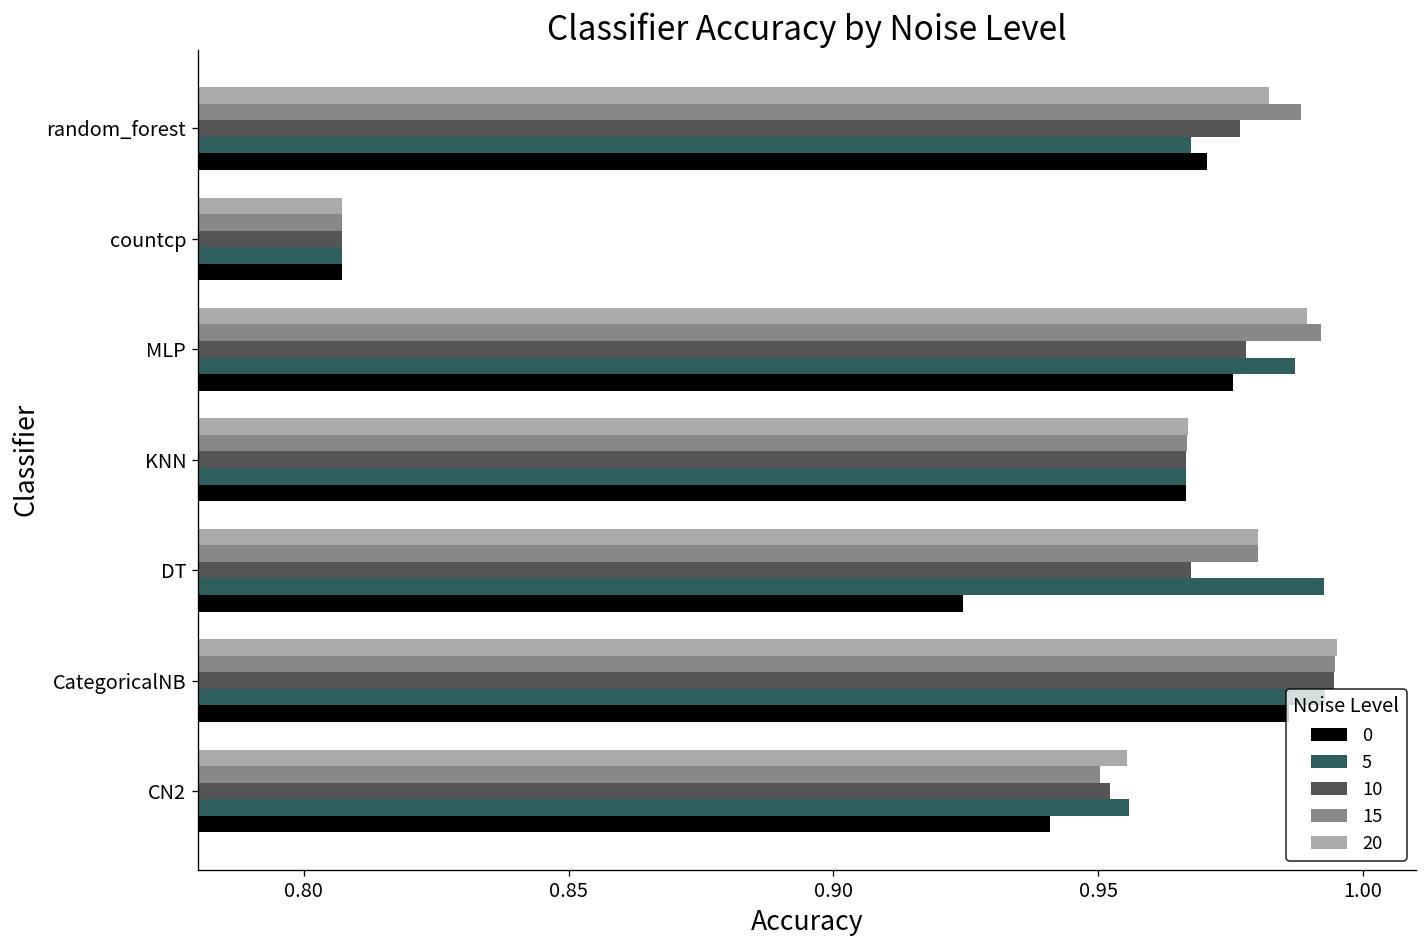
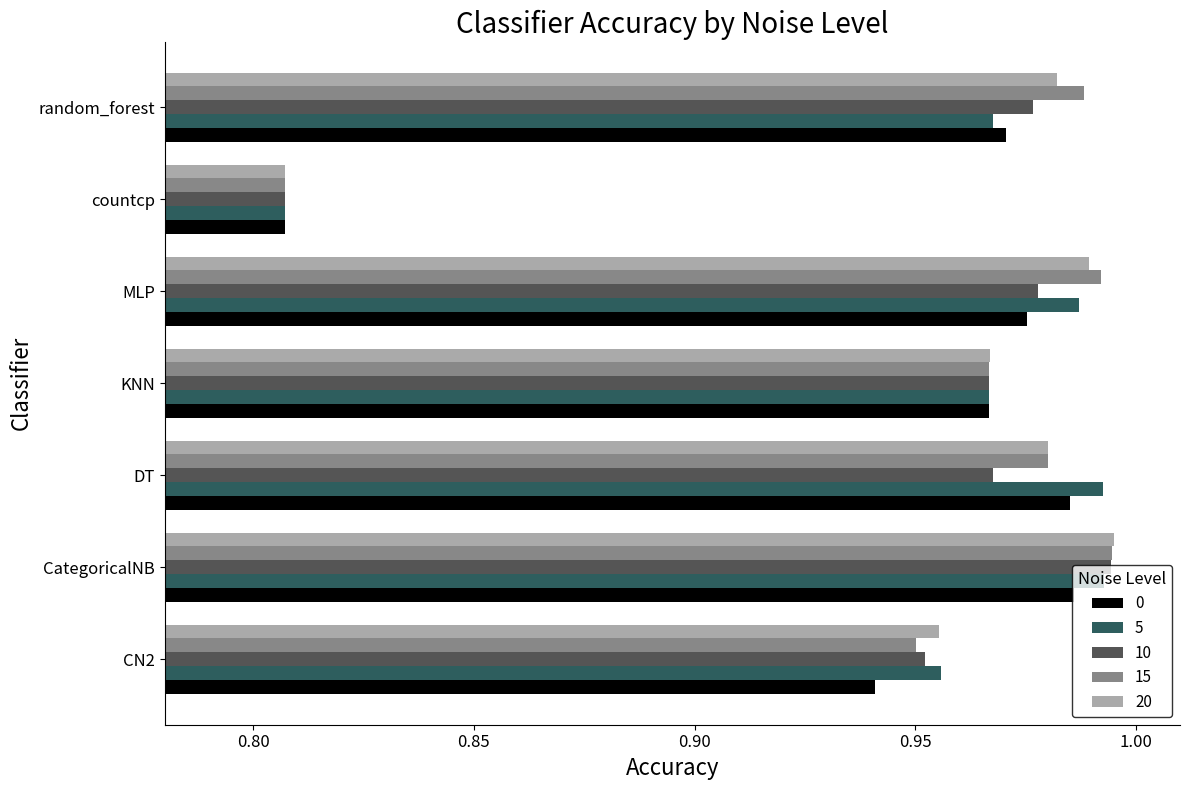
0, DT: 0.924 -> 0.985
